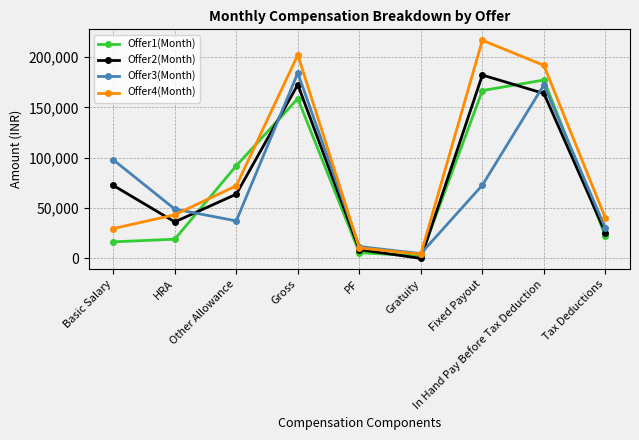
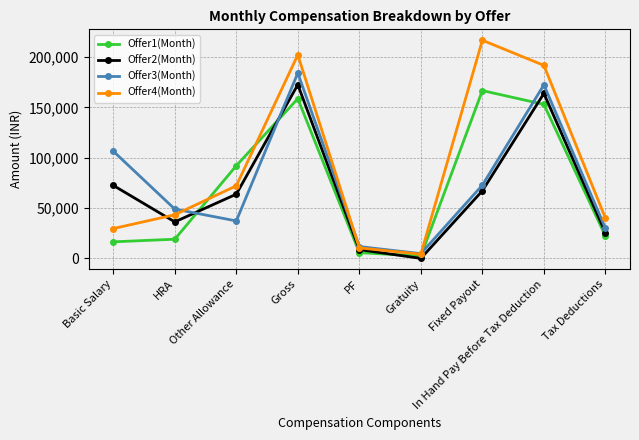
Offer3(Month), Basic Salary: 98,000 -> 107,000
Offer2(Month), Fixed Payout: 182,000 -> 67,000
Offer1(Month), In Hand Pay Before Tax Deduction: 177,000 -> 153,000
